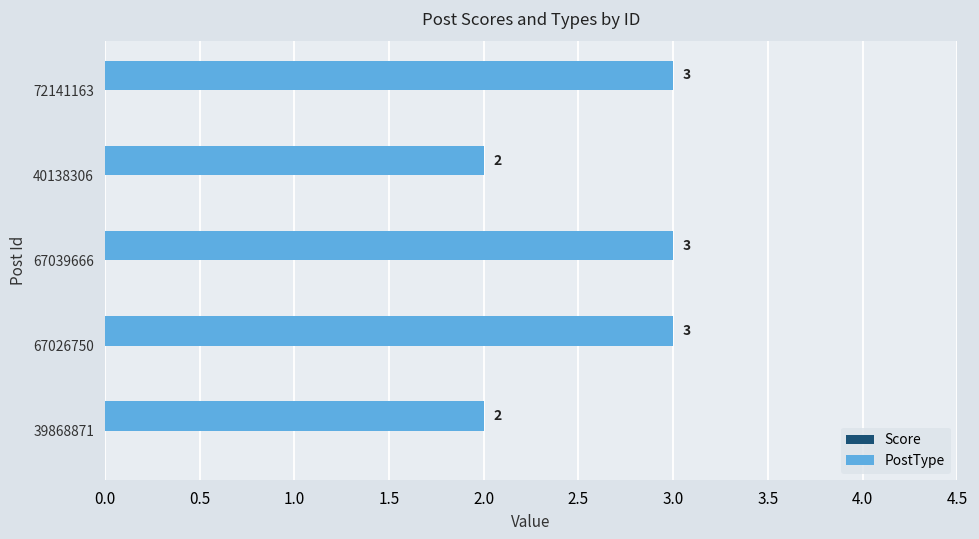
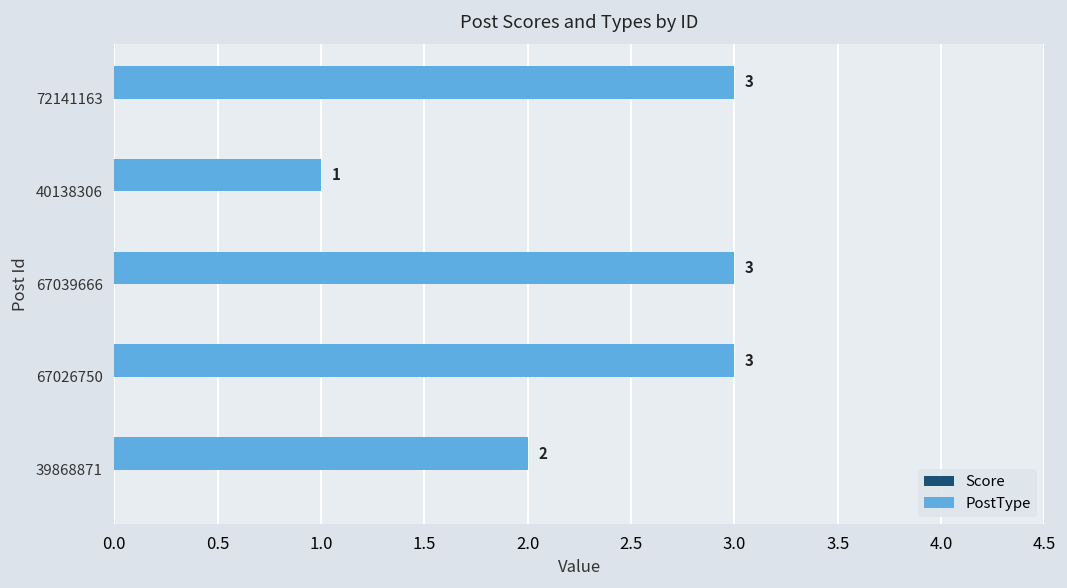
PostType, 40138306: 2 -> 1
